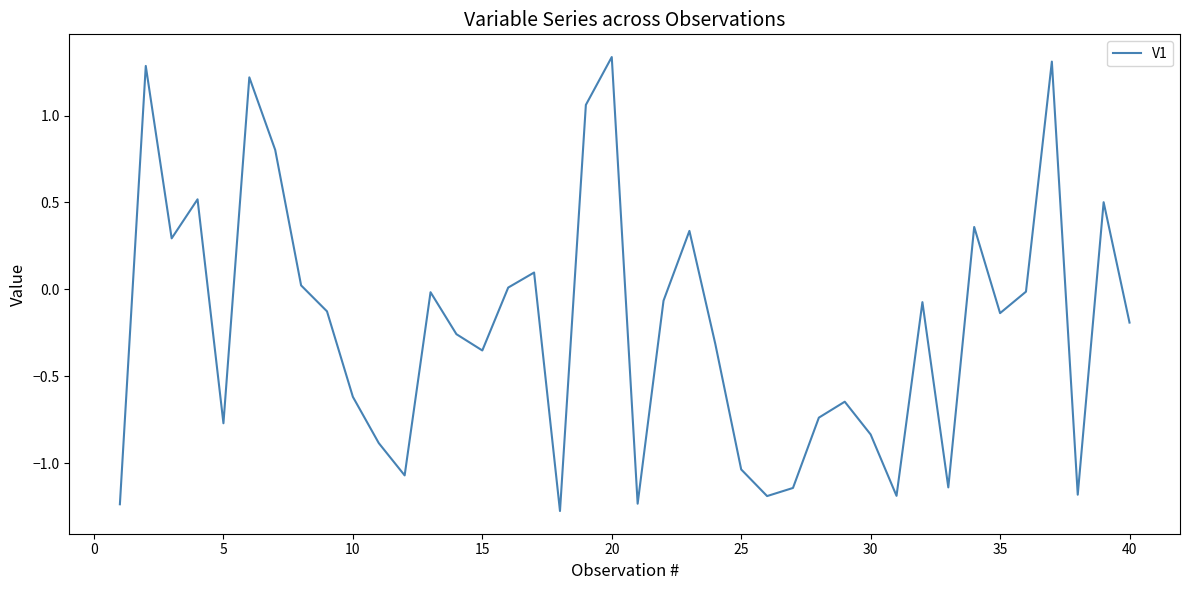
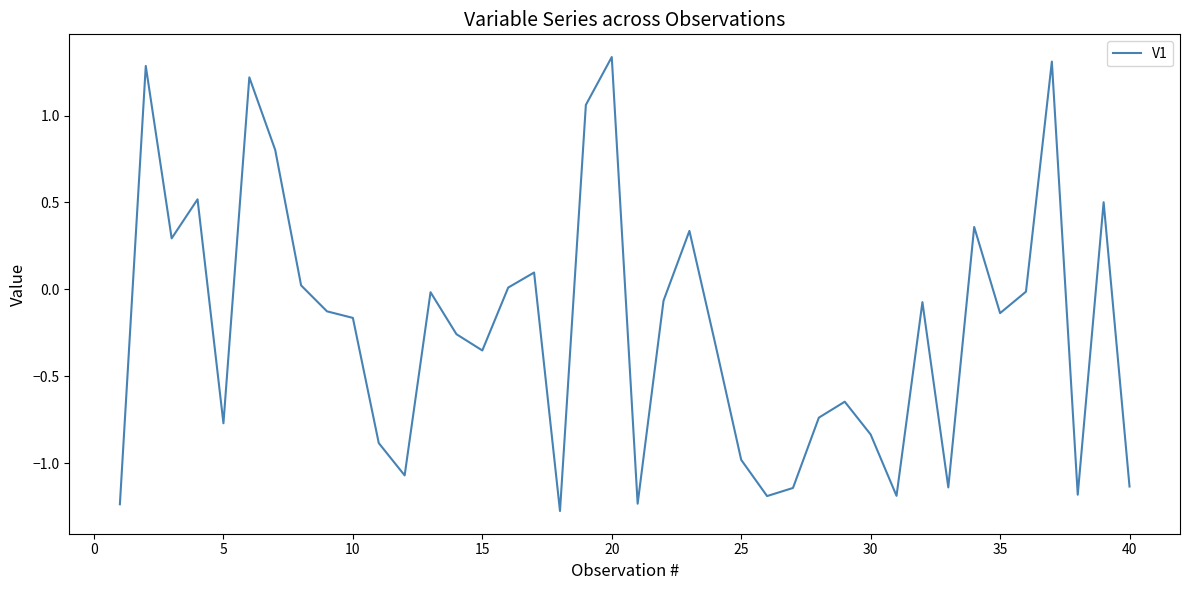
10: -0.62 -> -0.16
25: -1.04 -> -0.98
40: -0.19 -> -1.14
